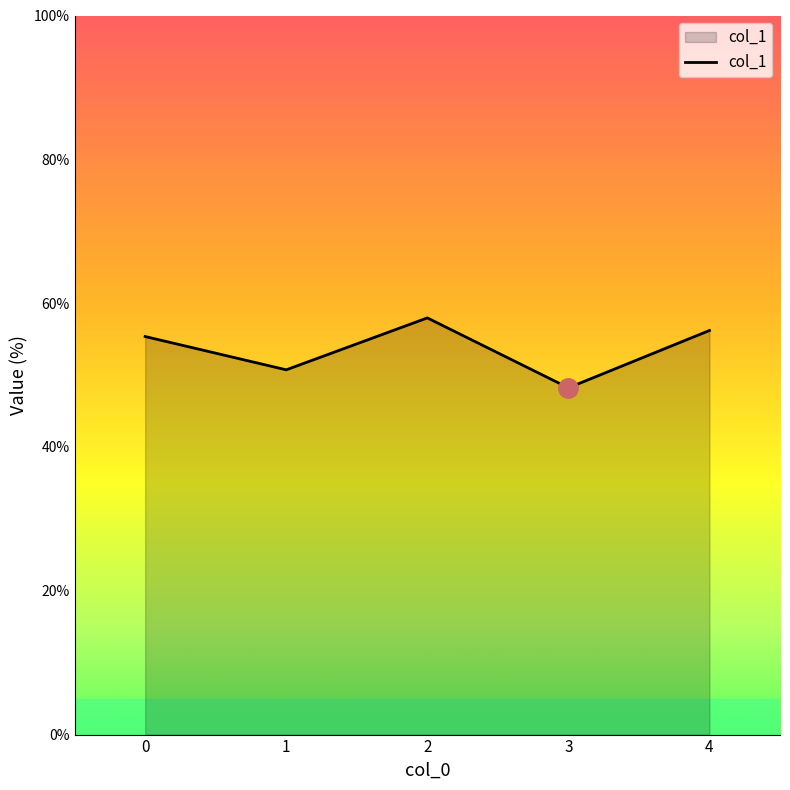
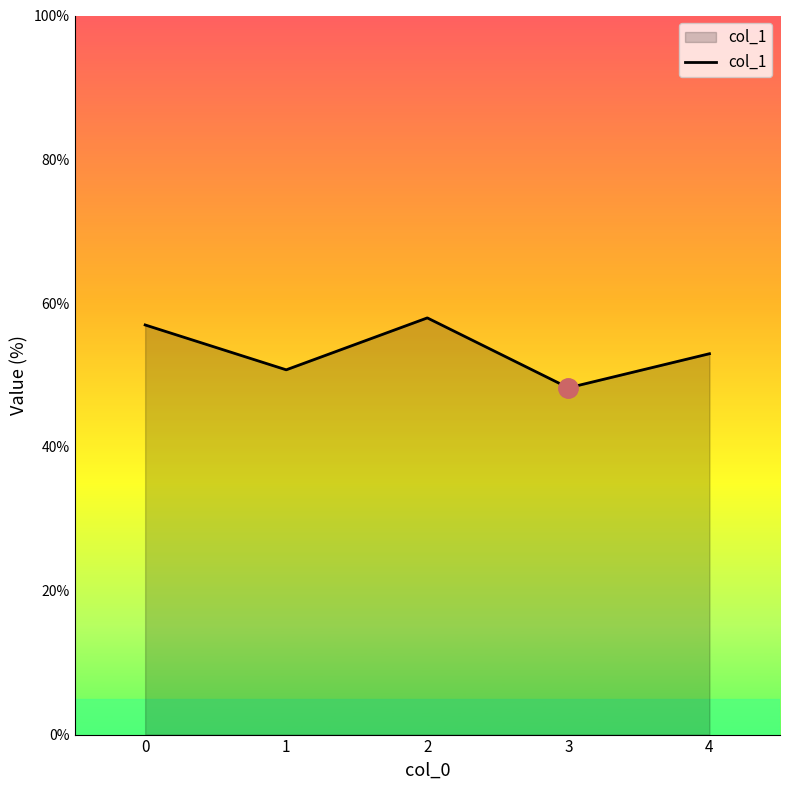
col_1, 0: 55% -> 57%
col_1, 4: 56% -> 53%
